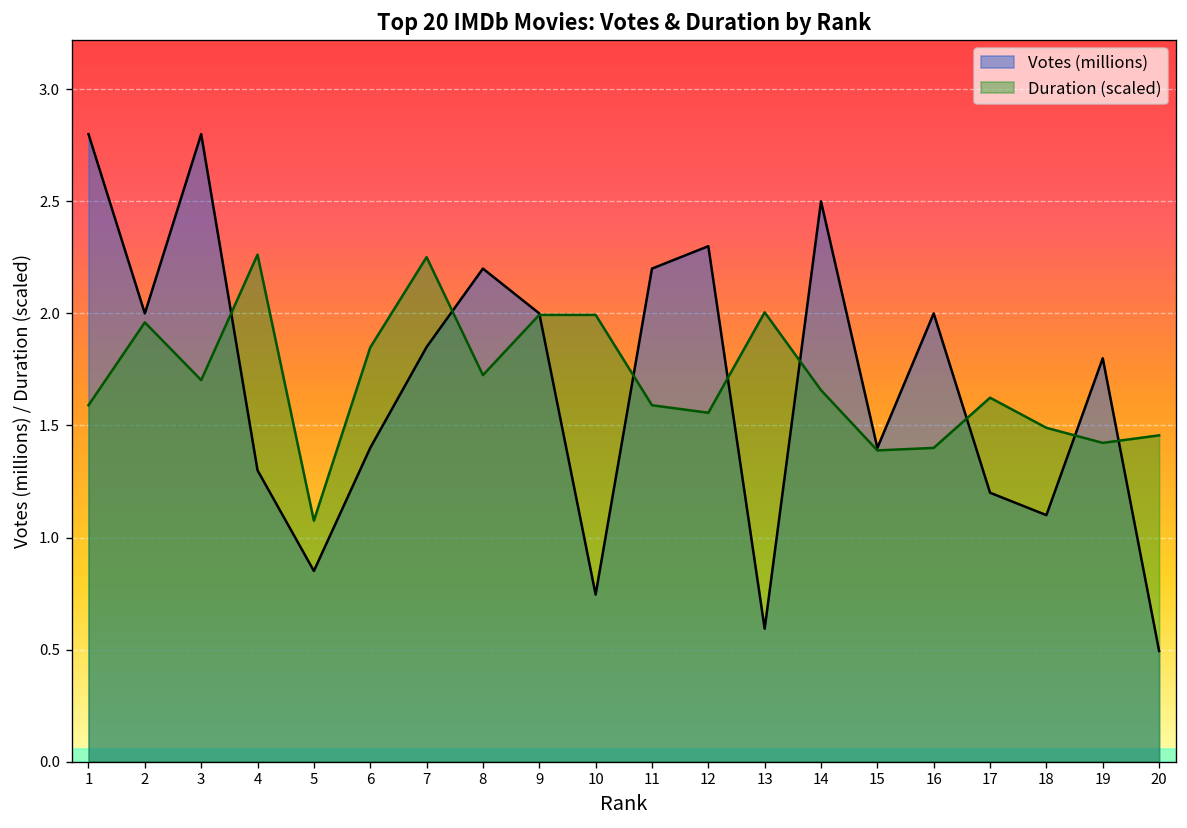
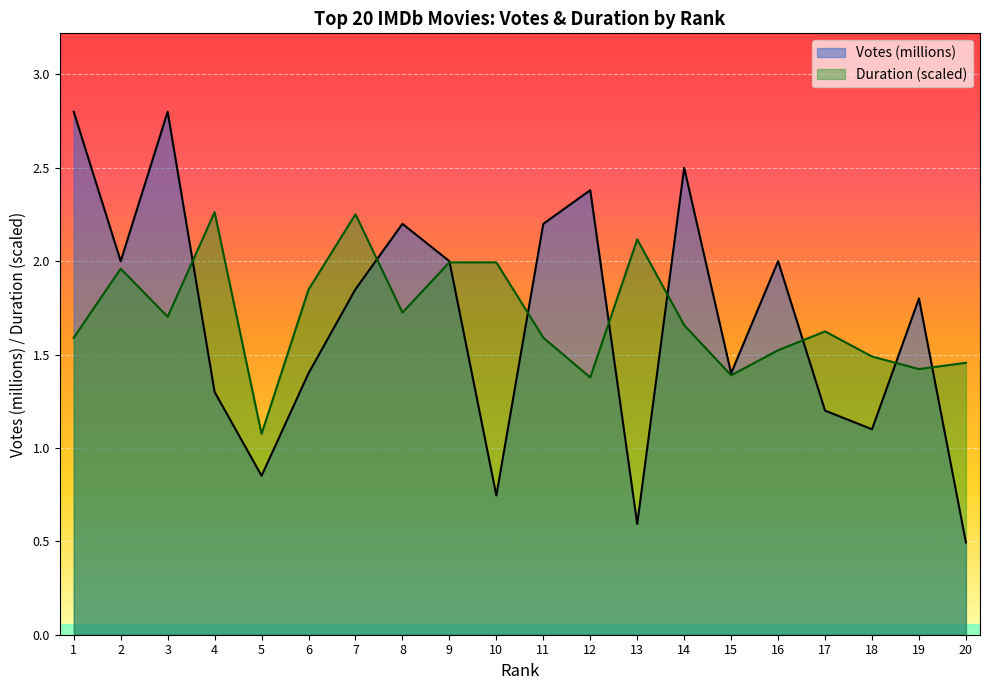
Votes (millions), 12: 2.30 -> 2.38
Duration (scaled), 12: 1.56 -> 1.38
Duration (scaled), 13: 2.00 -> 2.12
Duration (scaled), 16: 1.40 -> 1.52
